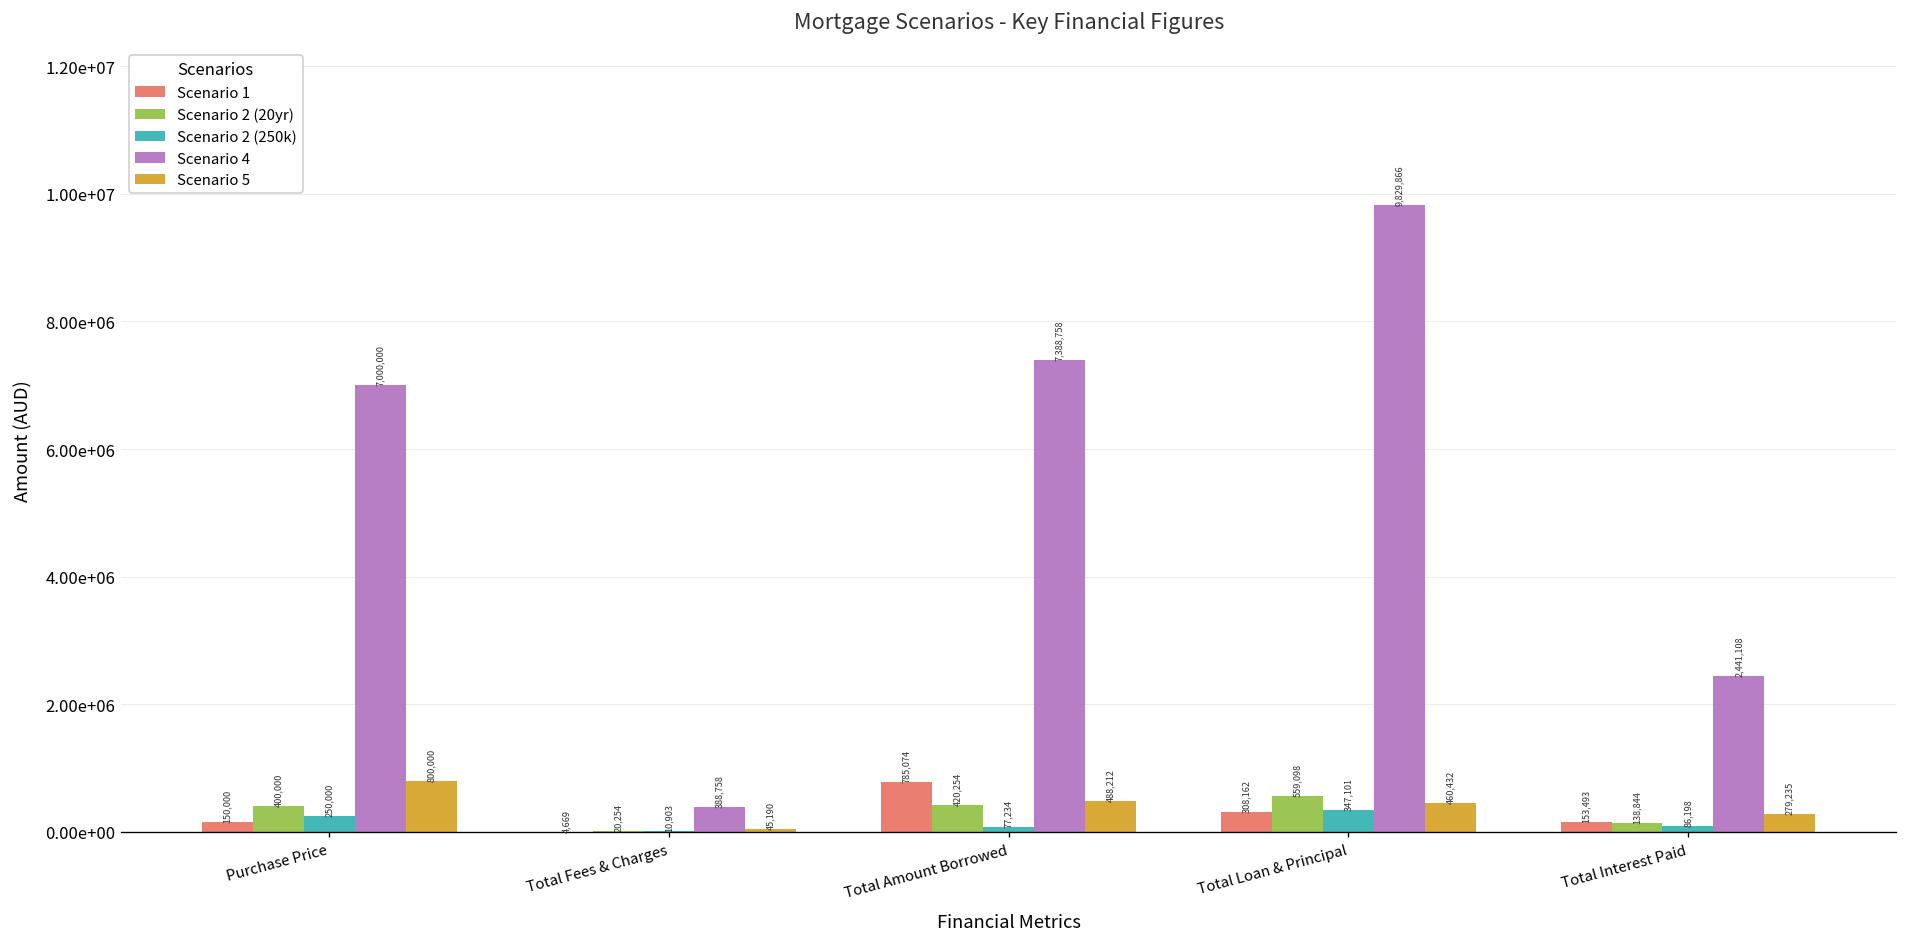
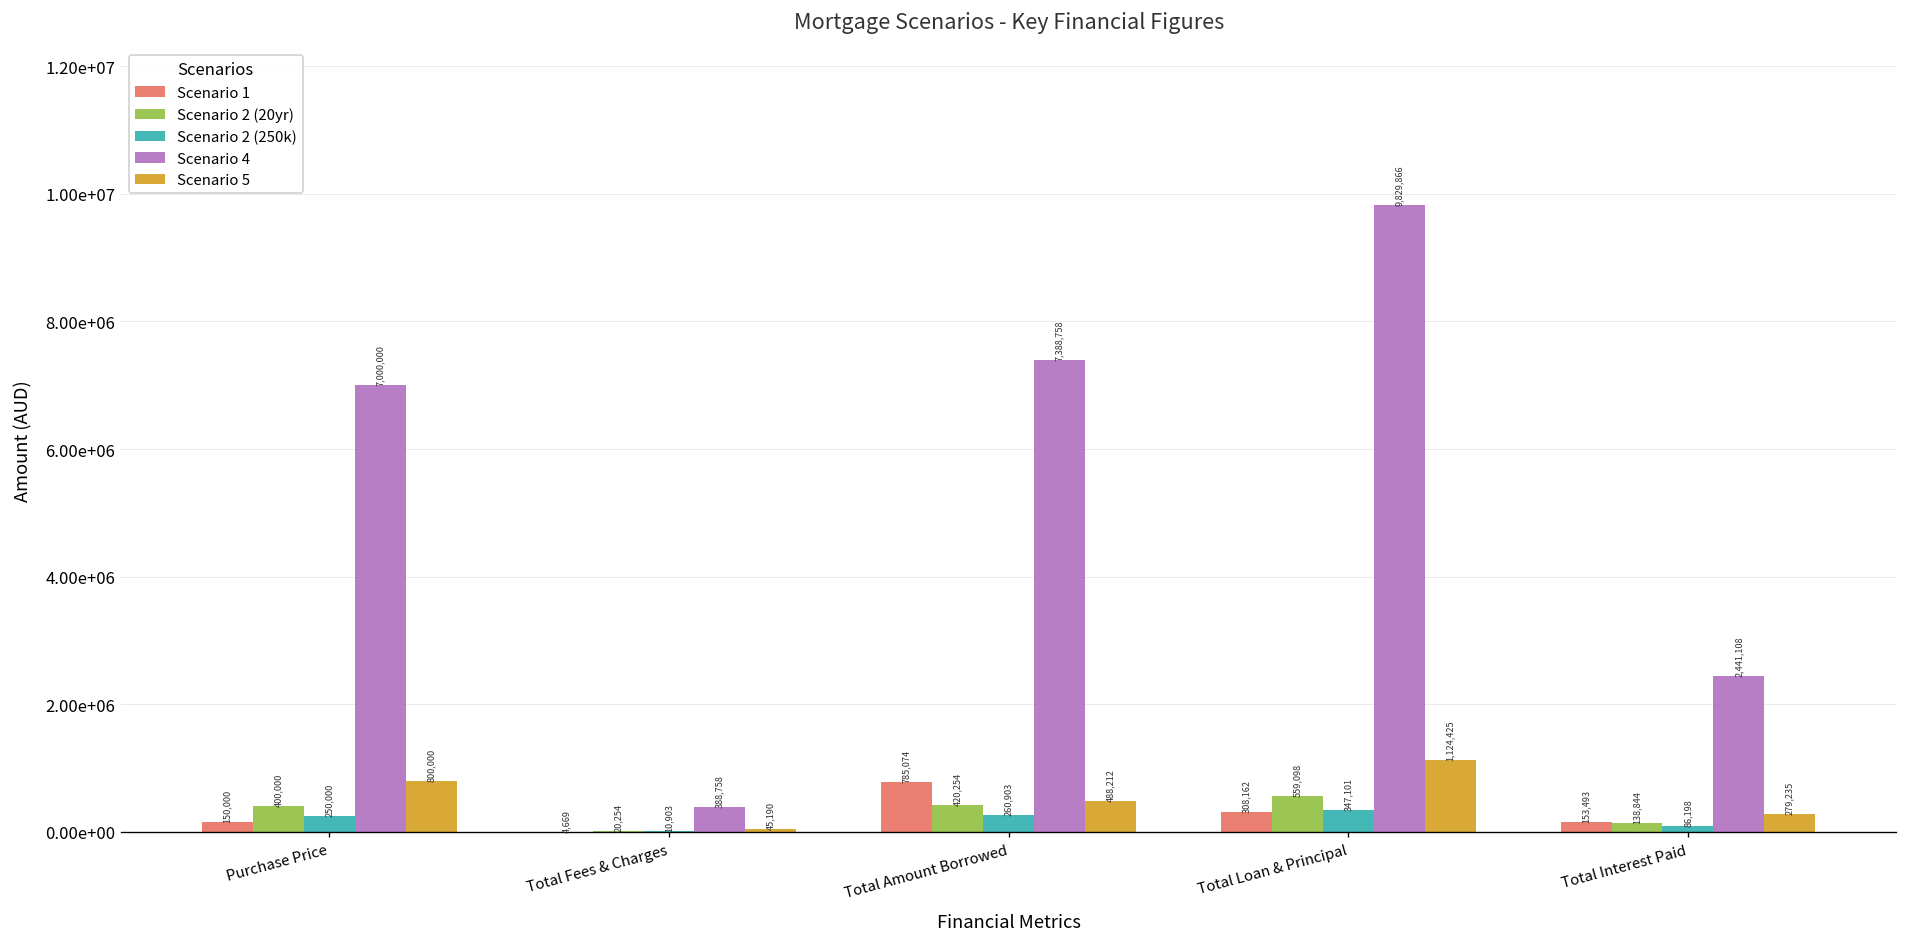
Scenario 2 (250k), Total Amount Borrowed: 77,234 -> 260,903
Scenario 5, Total Loan & Principal: 460,432 -> 1,124,425
